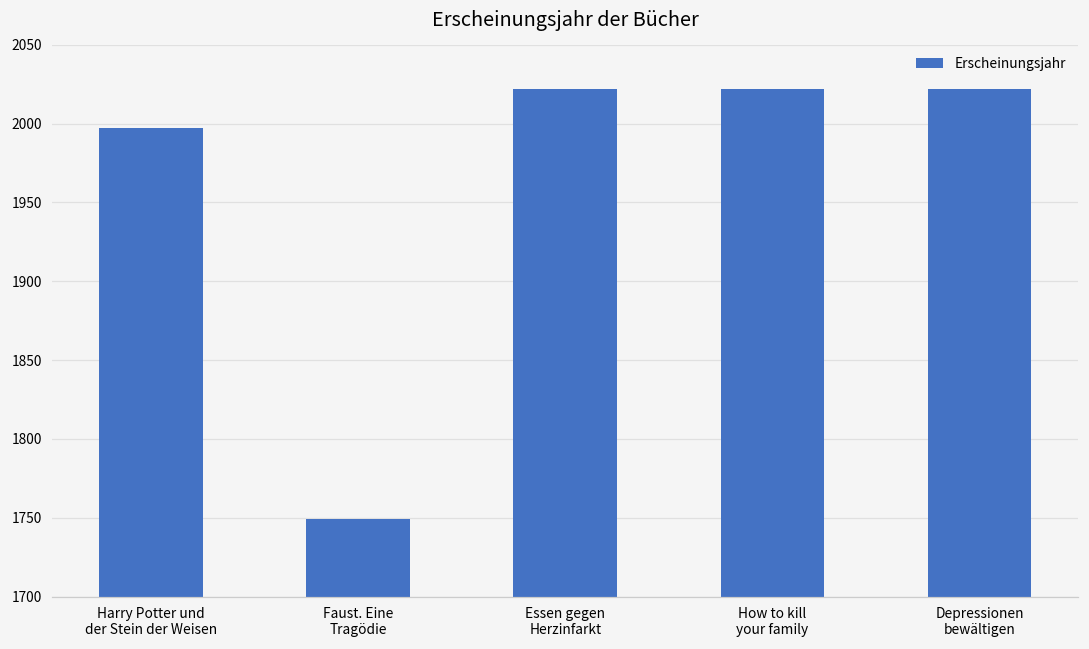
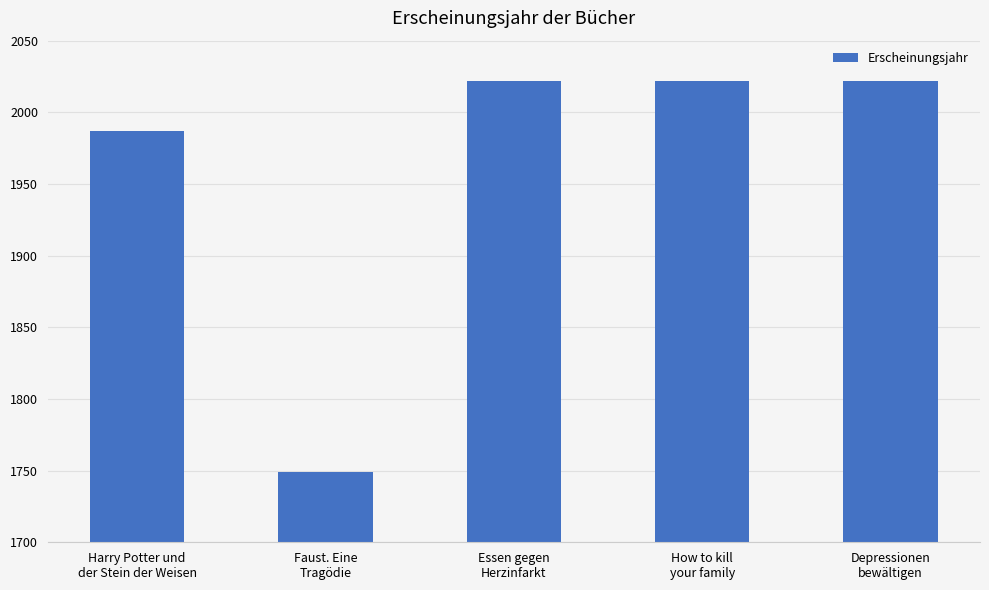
Harry Potter und der Stein der Weisen: 1997 -> 1987
